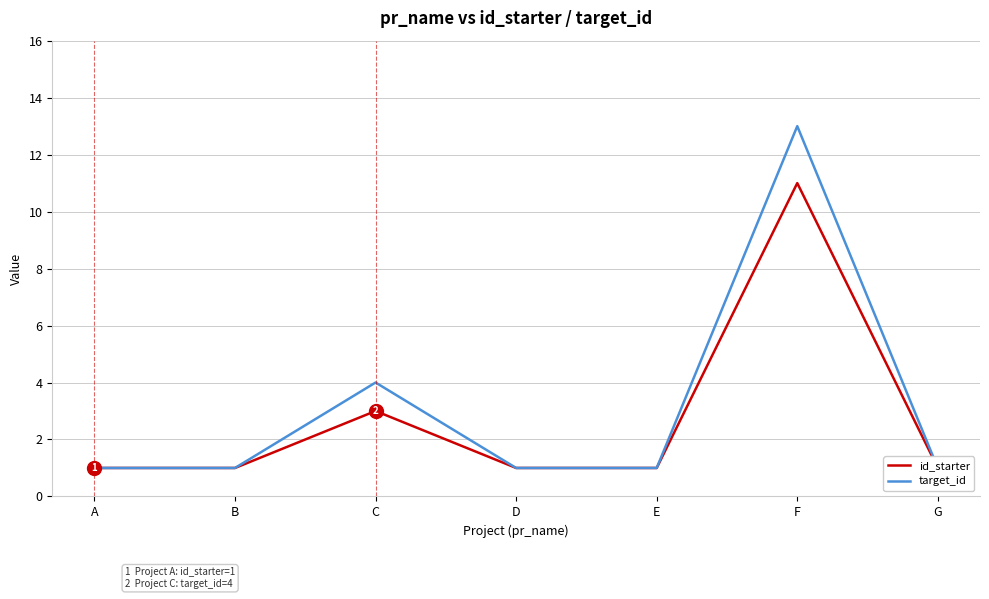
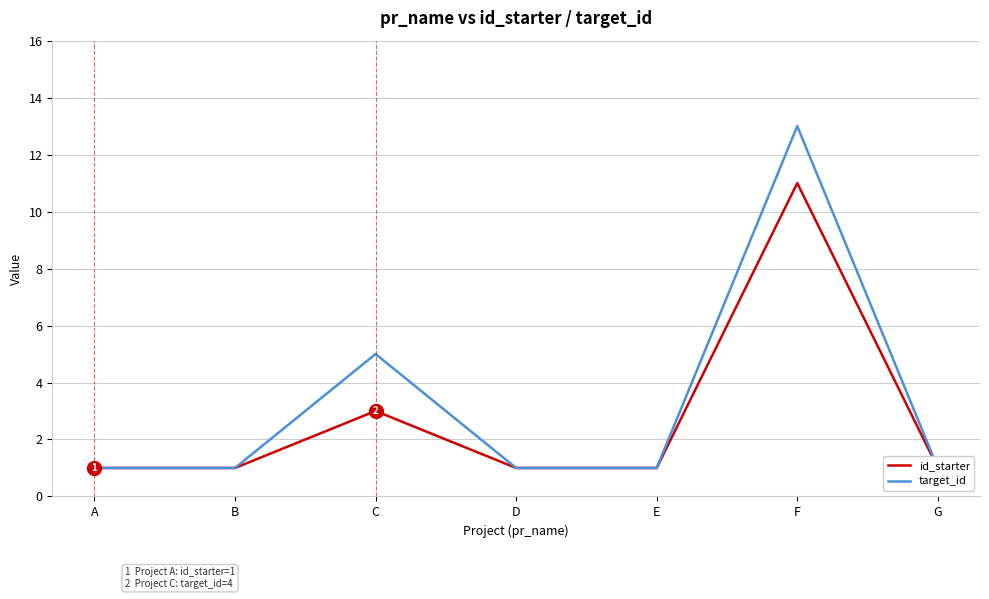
target_id, C: 4 -> 5
